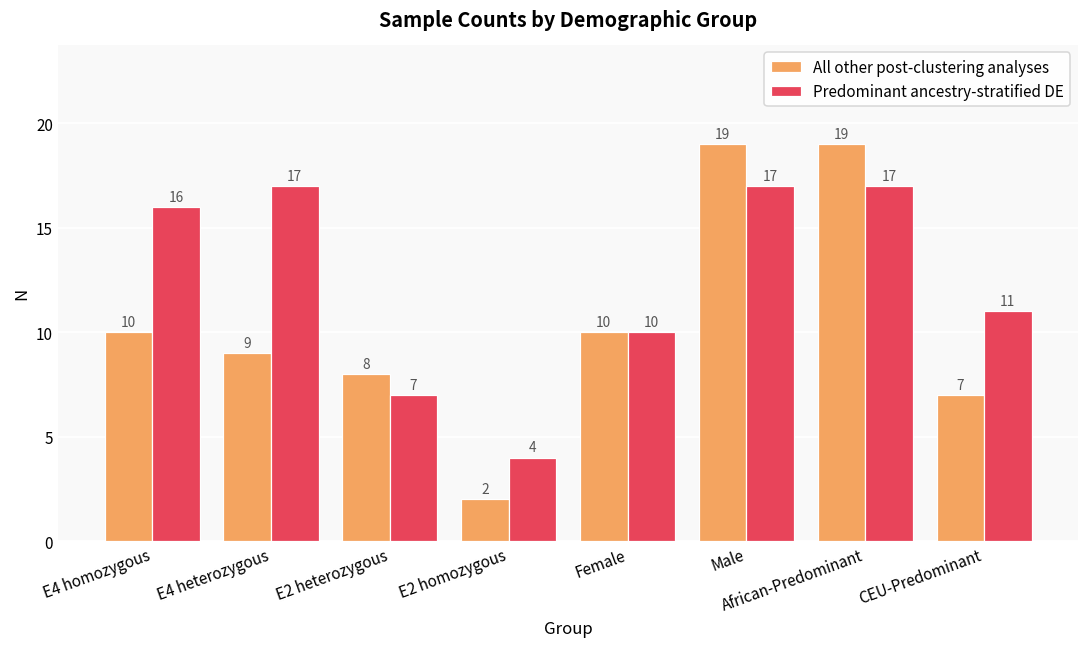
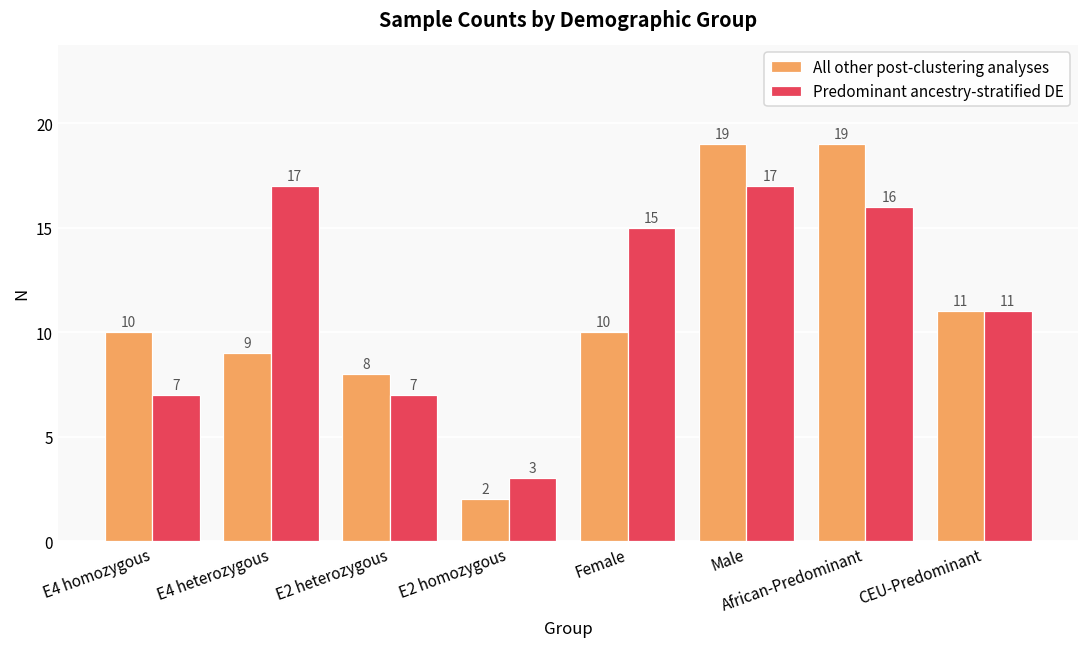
Predominant ancestry-stratified DE, E4 homozygous: 16 -> 7
Predominant ancestry-stratified DE, E2 homozygous: 4 -> 3
Predominant ancestry-stratified DE, Female: 10 -> 15
Predominant ancestry-stratified DE, African-Predominant: 17 -> 16
All other post-clustering analyses, CEU-Predominant: 7 -> 11
